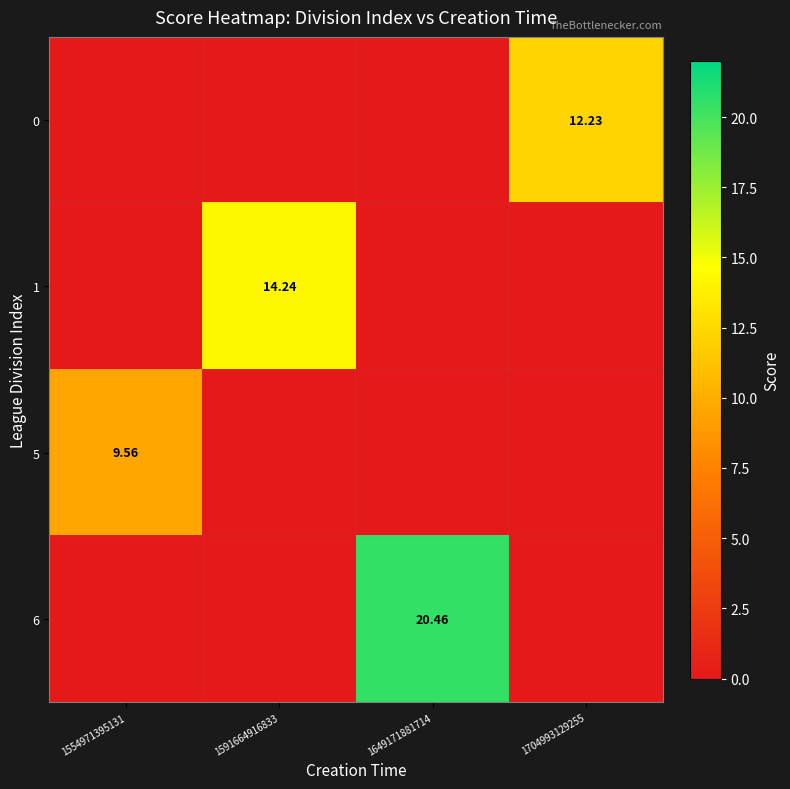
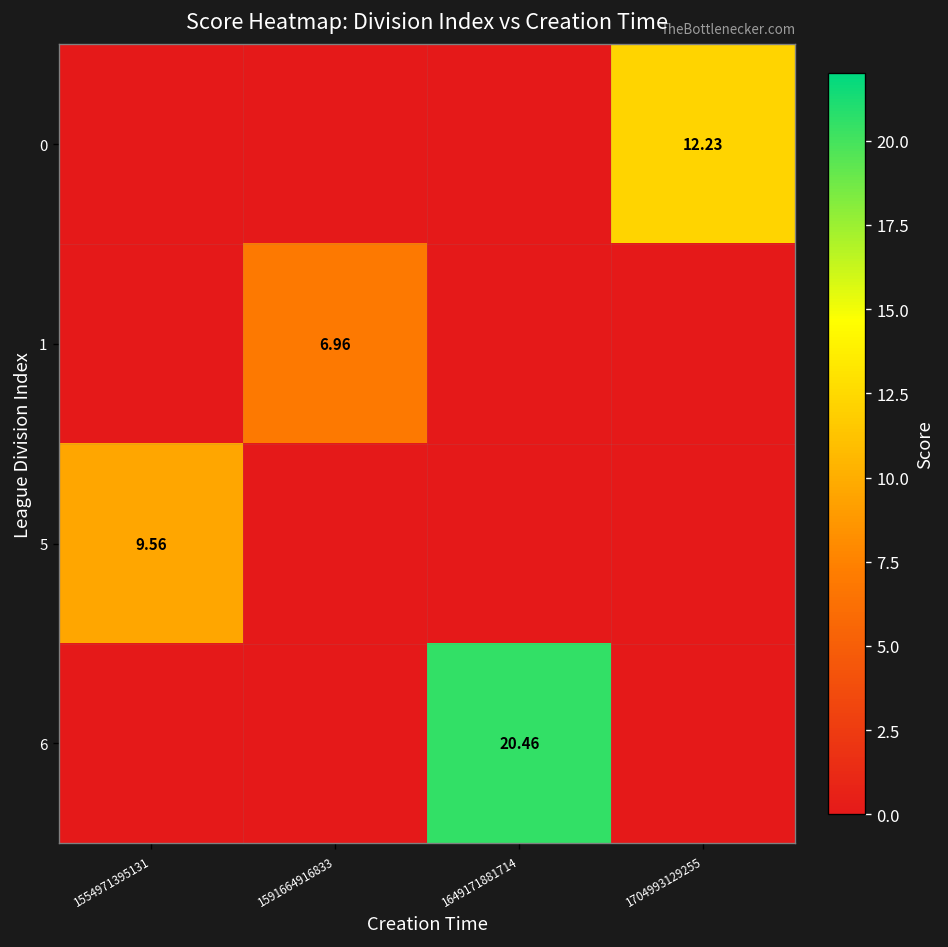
1, 1591664916833: 14.24 -> 6.96
